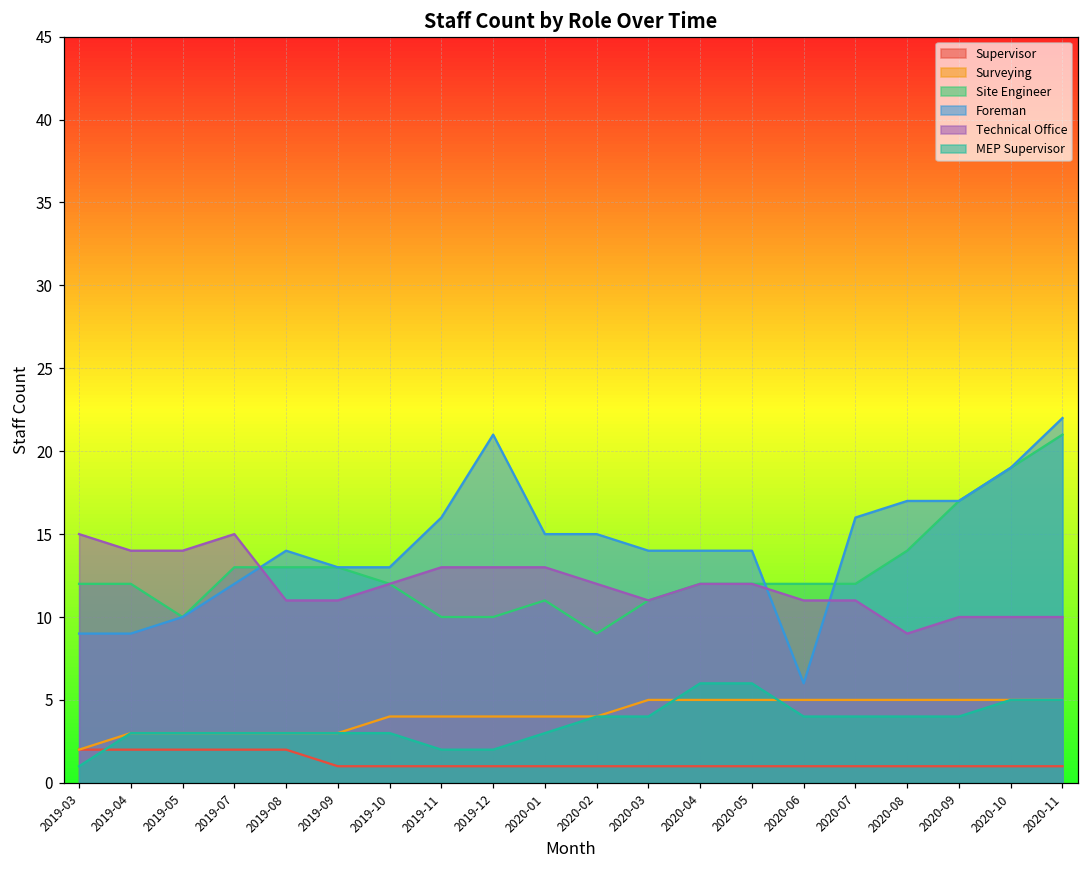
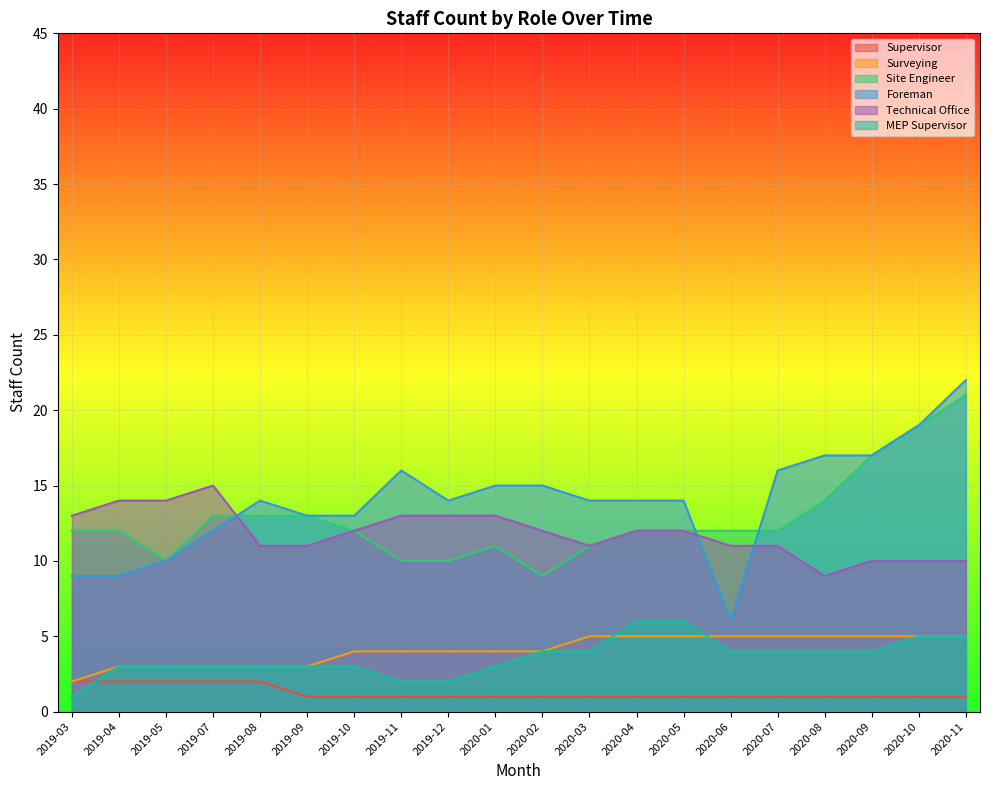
Technical Office, 2019-03: 15 -> 13
Foreman, 2019-12: 21 -> 14
